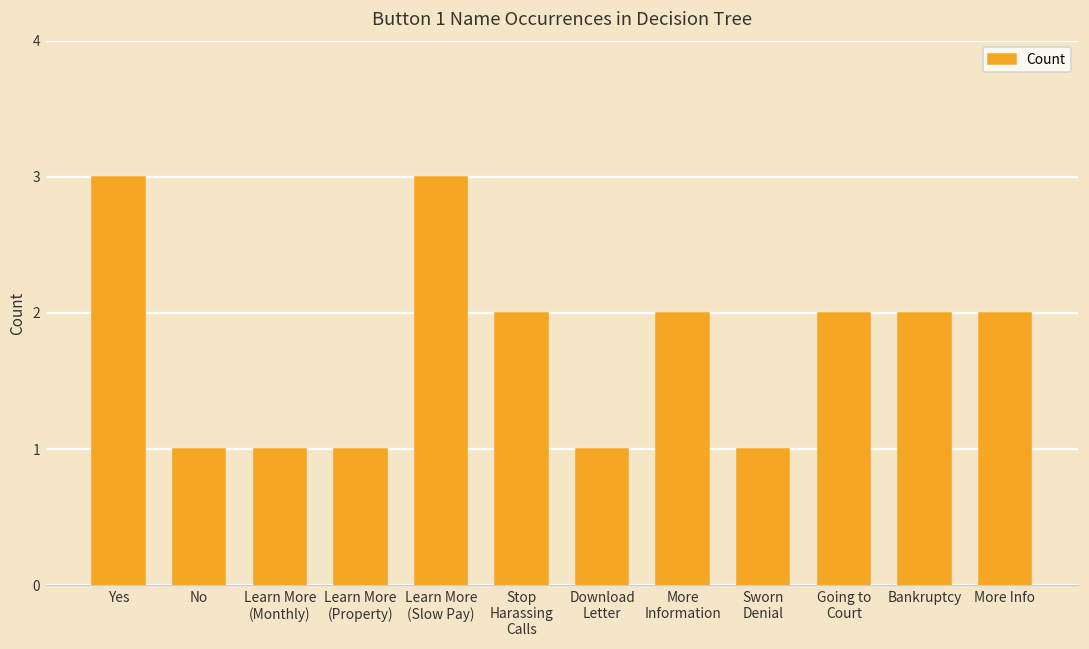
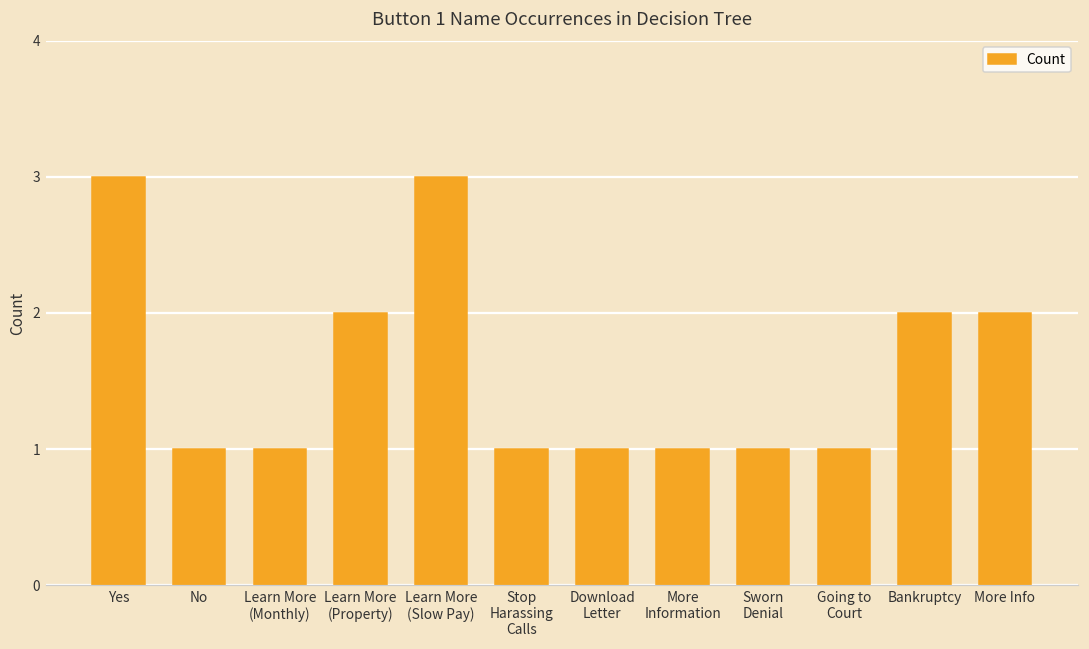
Learn More (Property): 1 -> 2
Stop Harassing Calls: 2 -> 1
More Information: 2 -> 1
Going to Court: 2 -> 1
